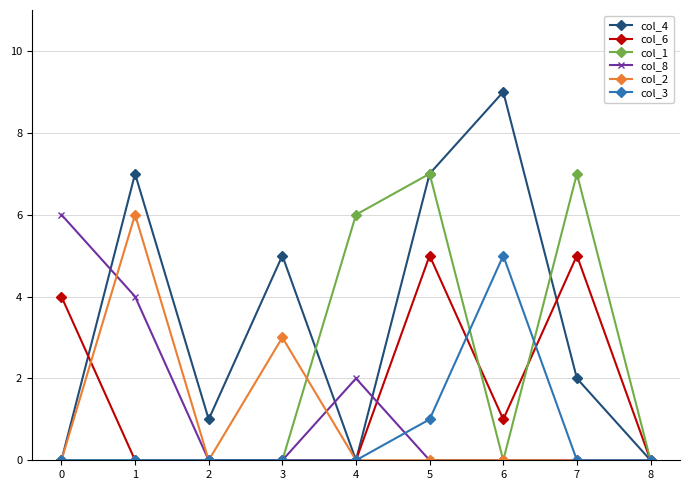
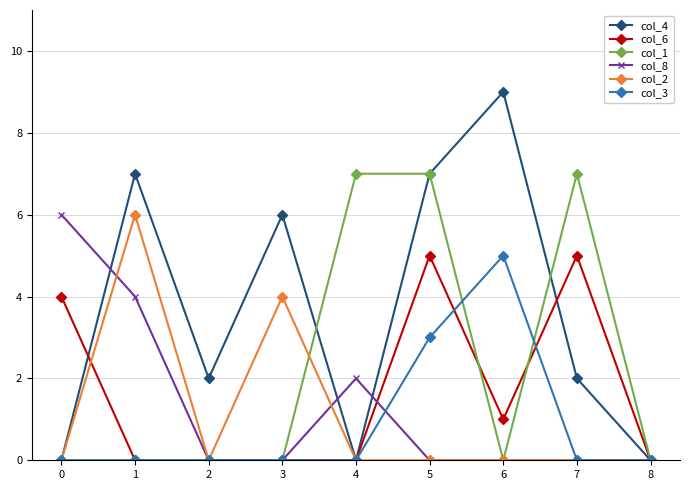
col_4, 2: 1 -> 2
col_4, 3: 5 -> 6
col_2, 3: 3 -> 4
col_1, 4: 6 -> 7
col_3, 5: 1 -> 3
